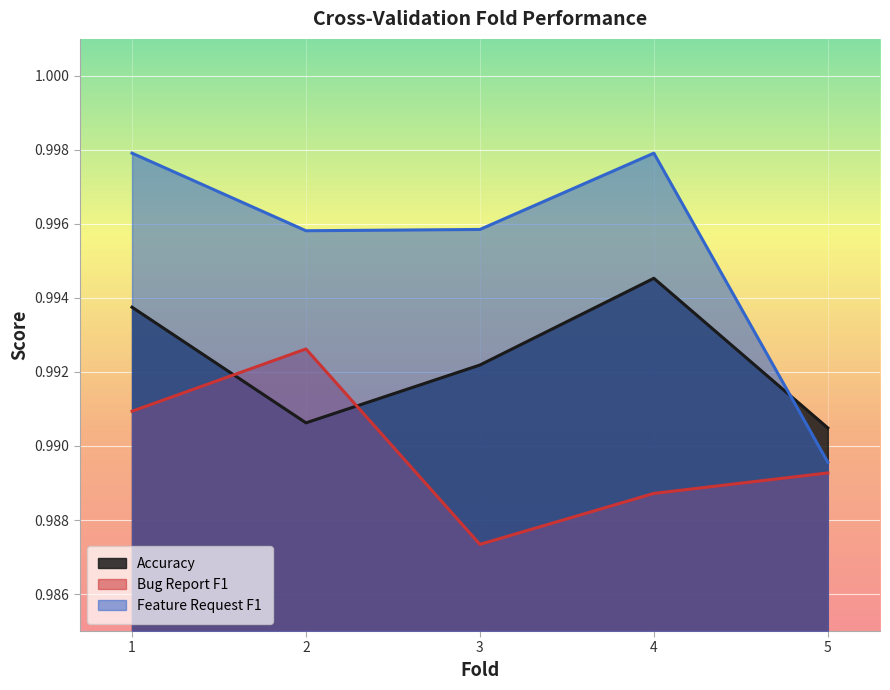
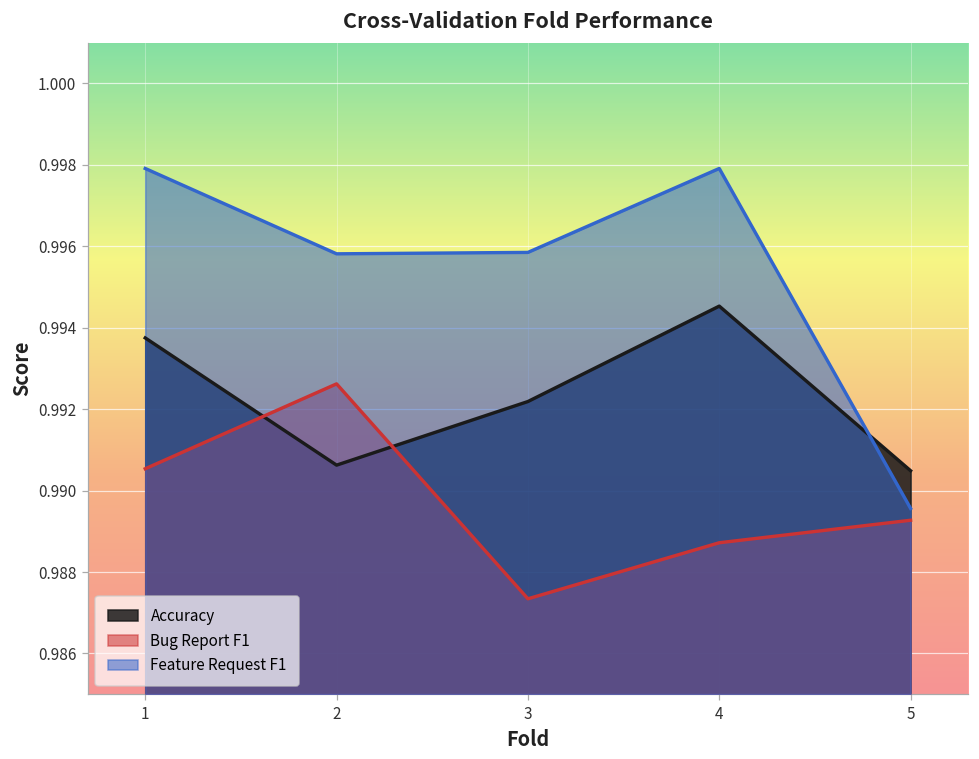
Bug Report F1, 1: 0.9909 -> 0.9905
